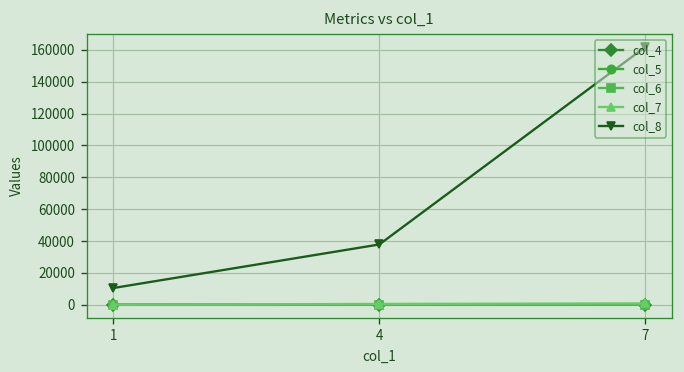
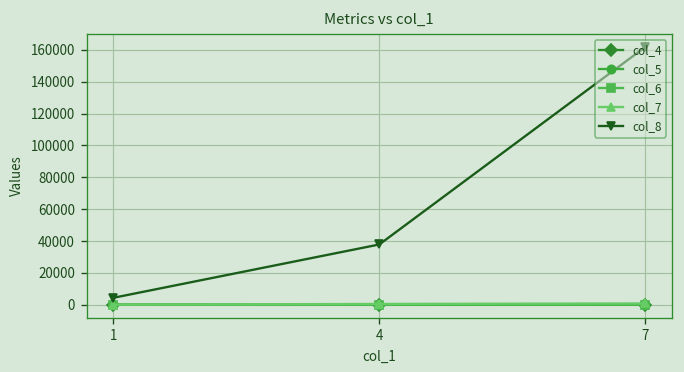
col_8, 1: 10000 -> 4000
